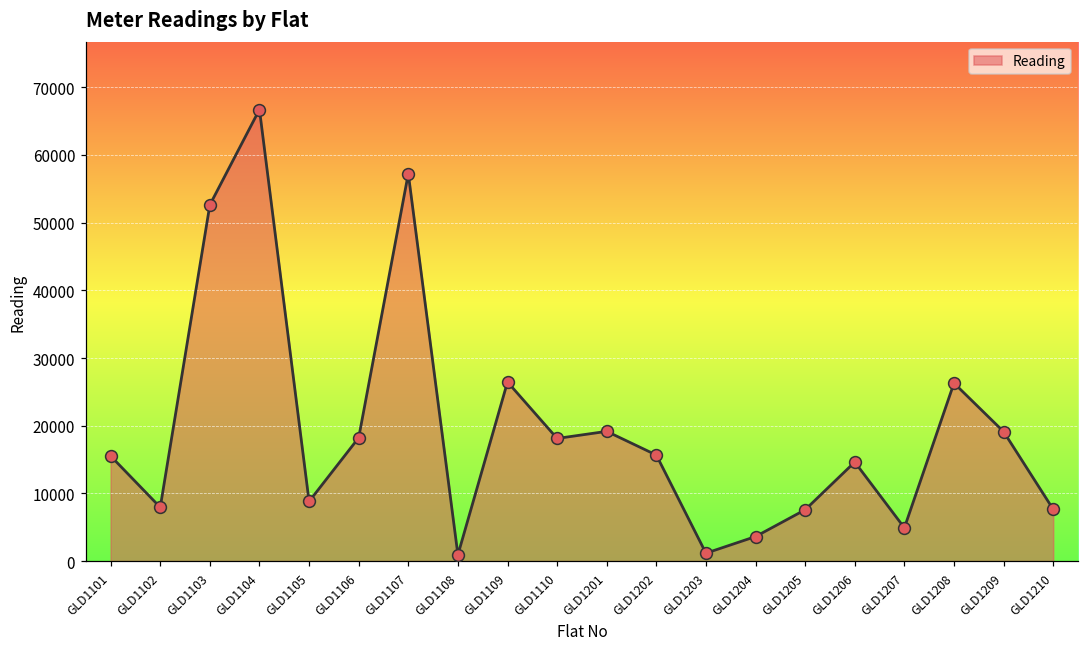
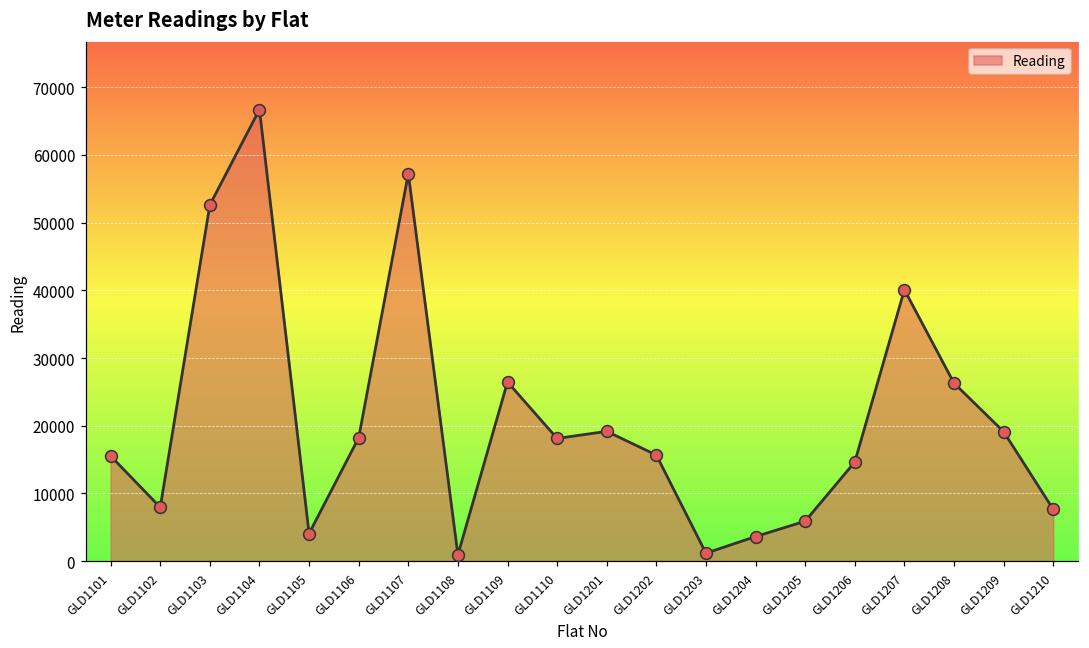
GLD1105: 9000 -> 4000
GLD1205: 8000 -> 6000
GLD1207: 5000 -> 40000
